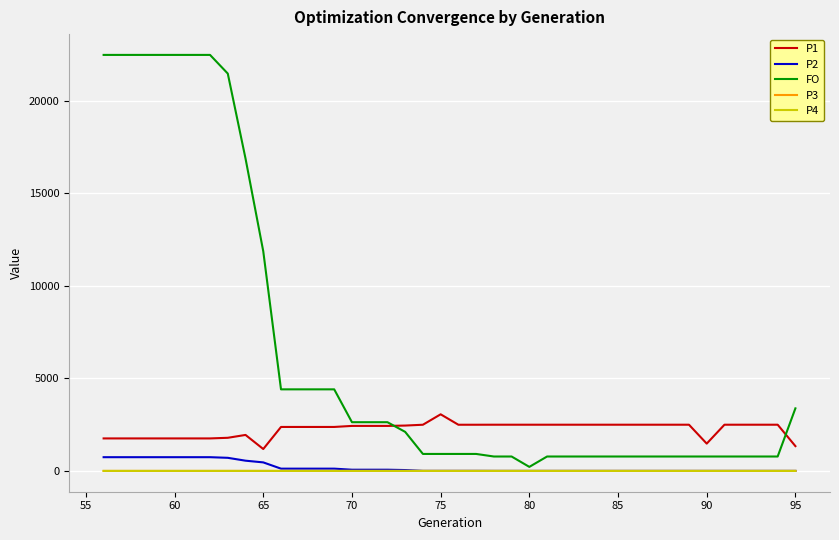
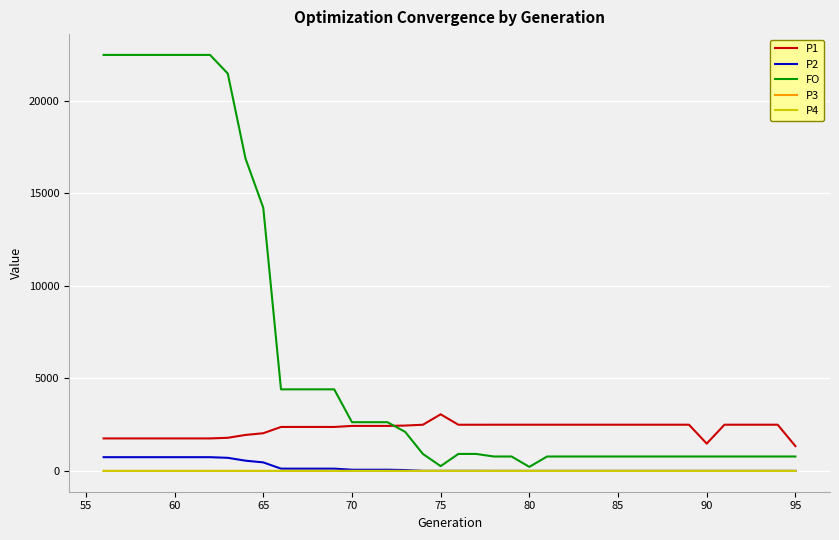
P1, 65: 1200 -> 2000
FO, 65: 11900 -> 14200
FO, 75: 900 -> 300
FO, 95: 3400 -> 800
